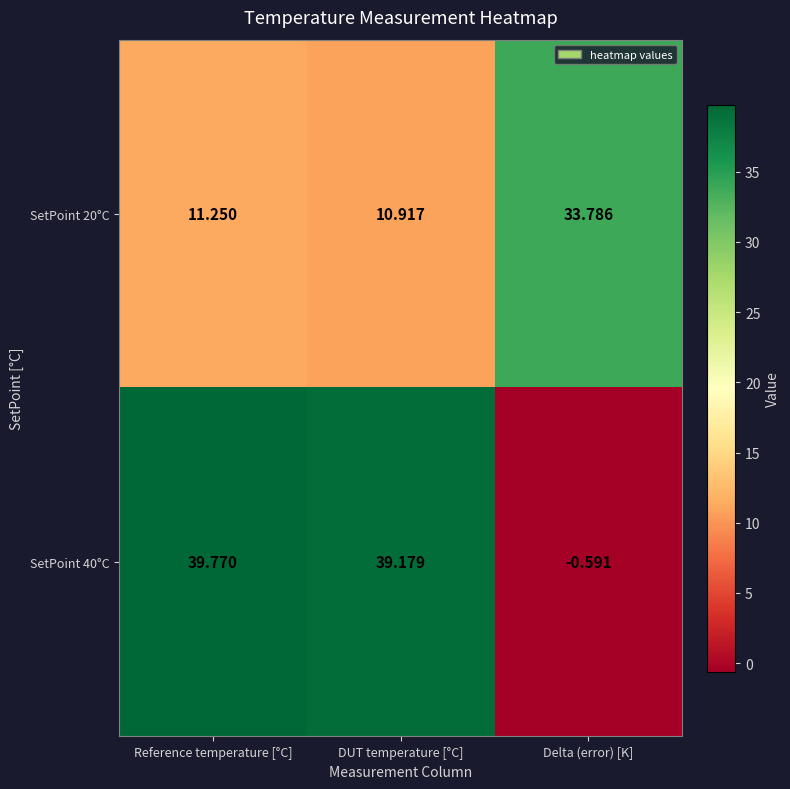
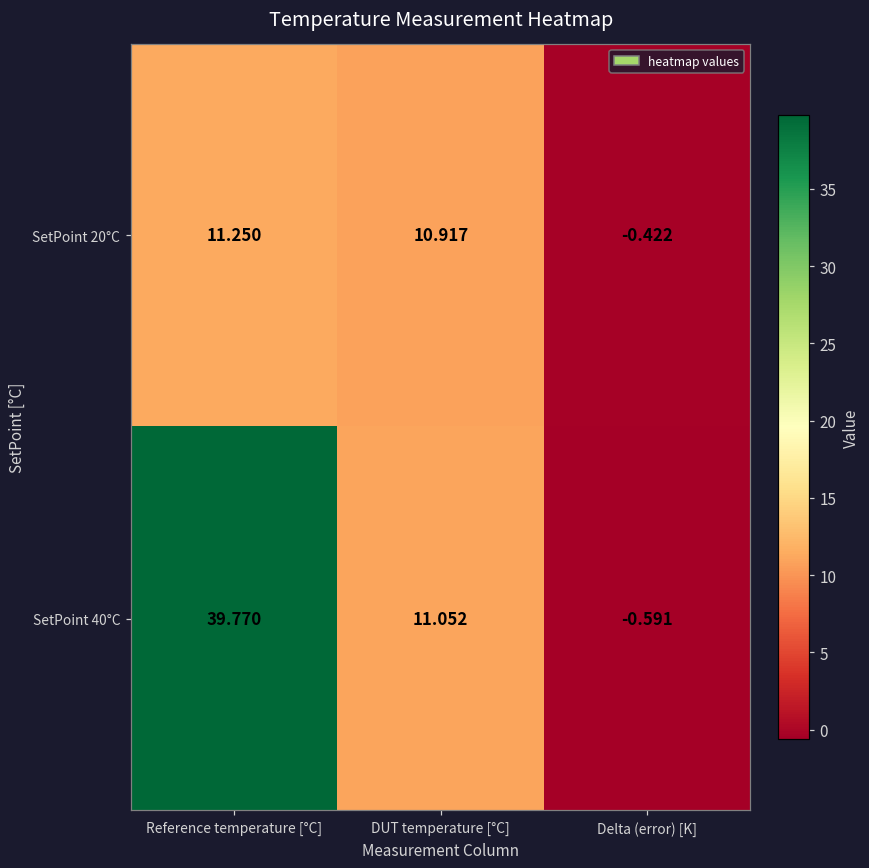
SetPoint 20°C, Delta (error) [K]: 33.786 -> -0.422
SetPoint 40°C, DUT temperature [°C]: 39.179 -> 11.052
